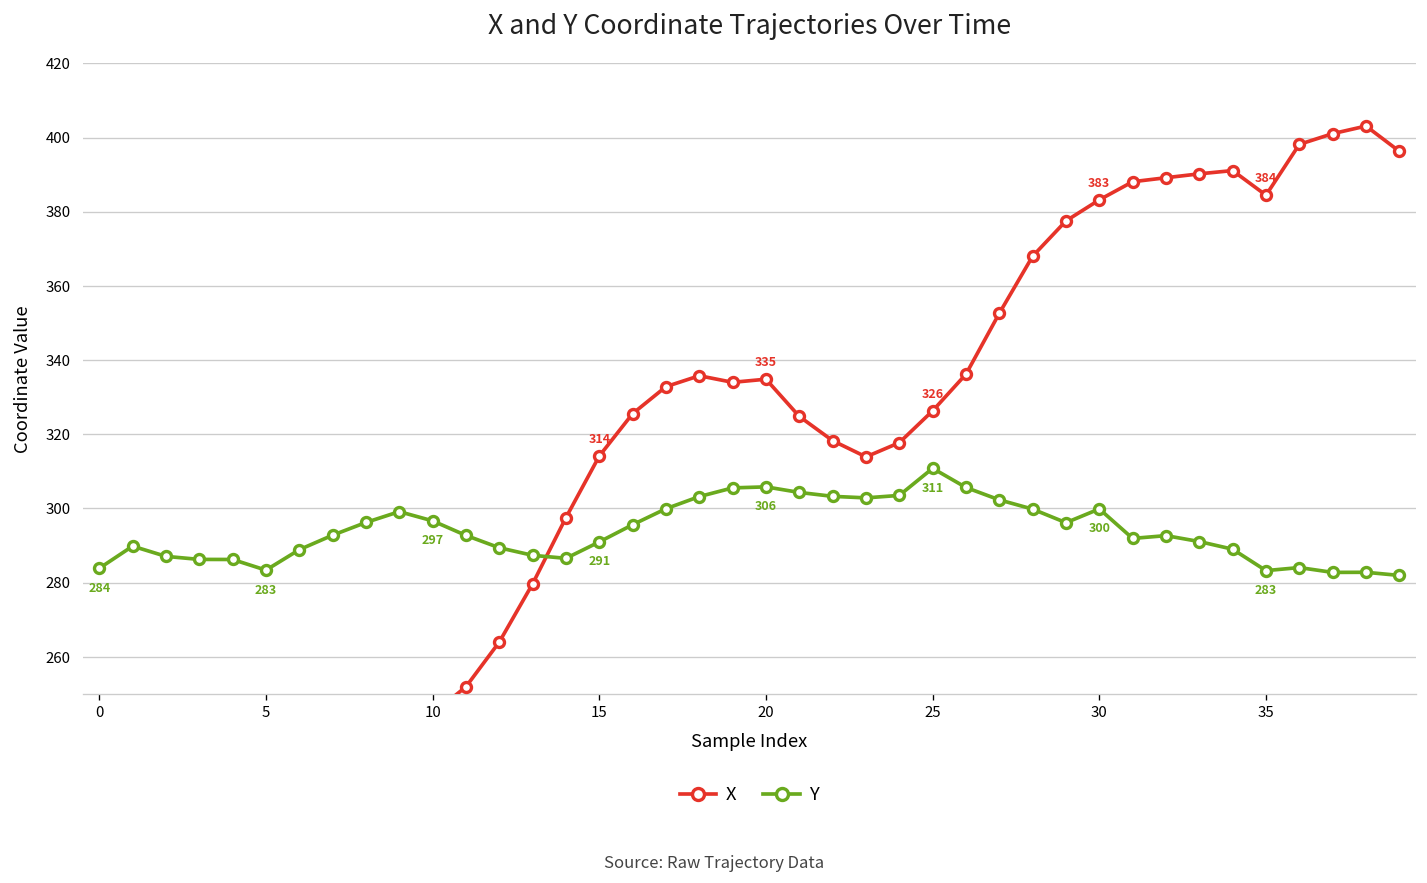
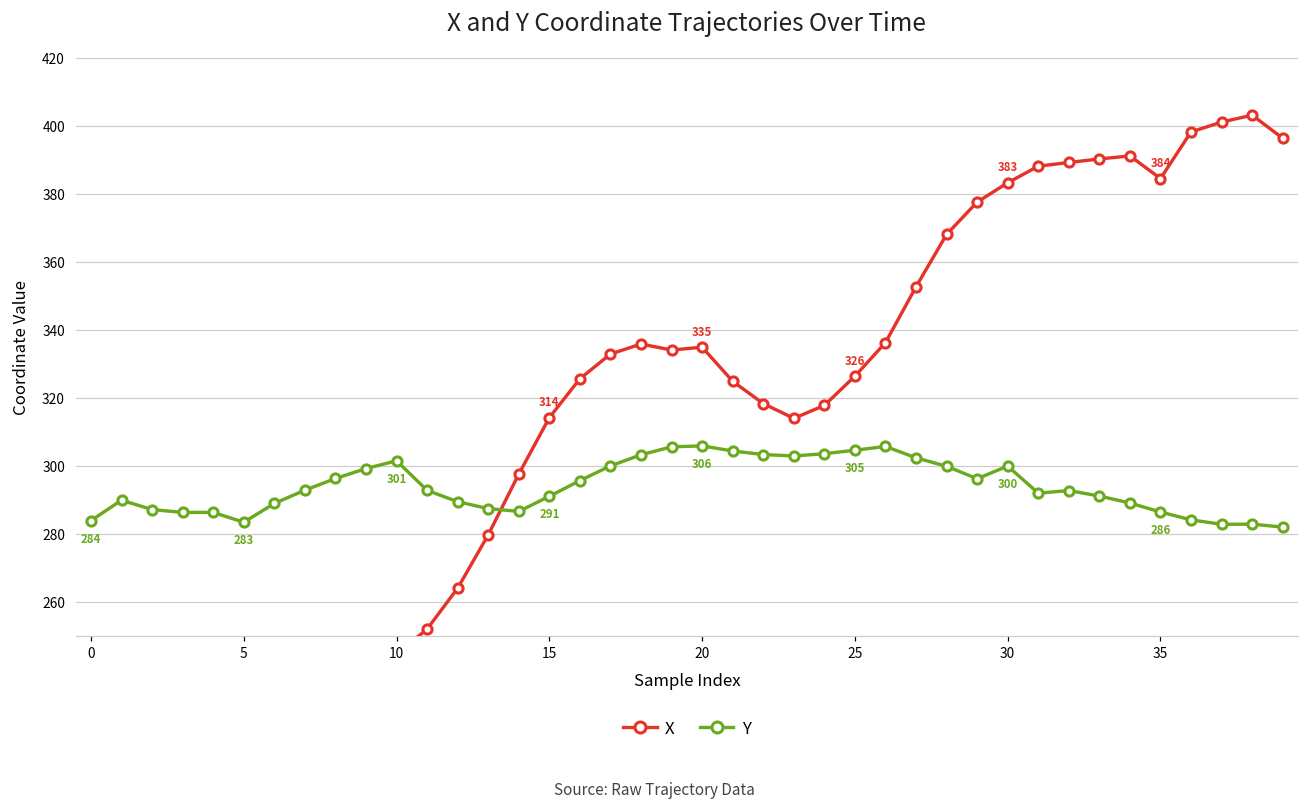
Y, 10: 297 -> 301
Y, 25: 311 -> 305
Y, 35: 283 -> 286
